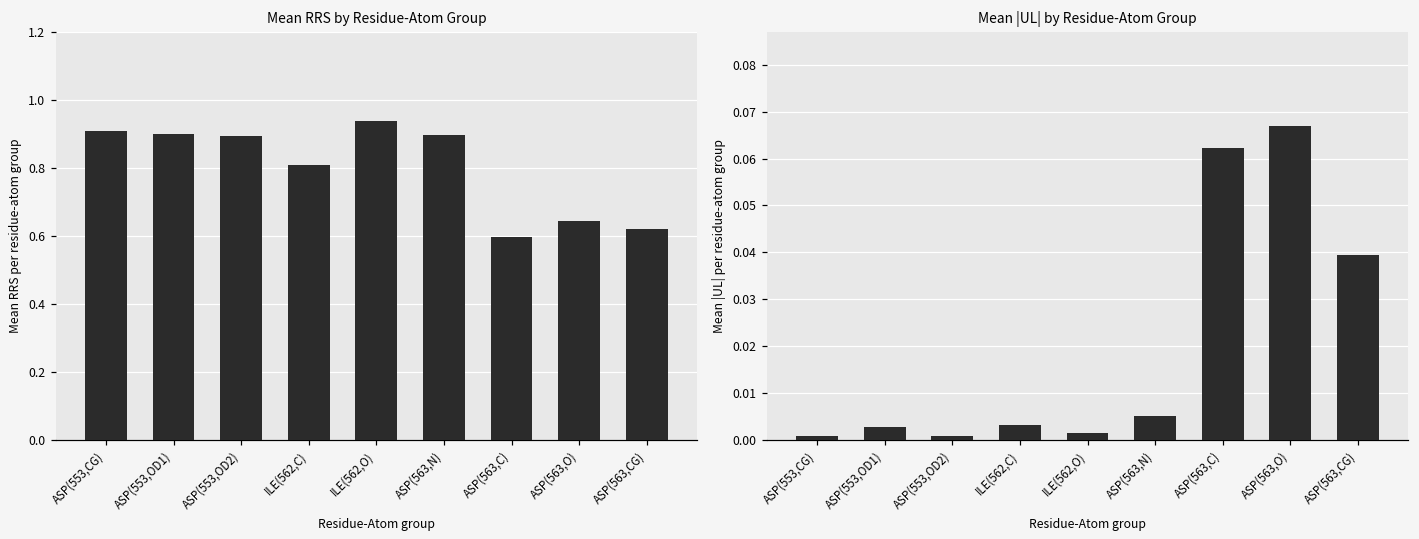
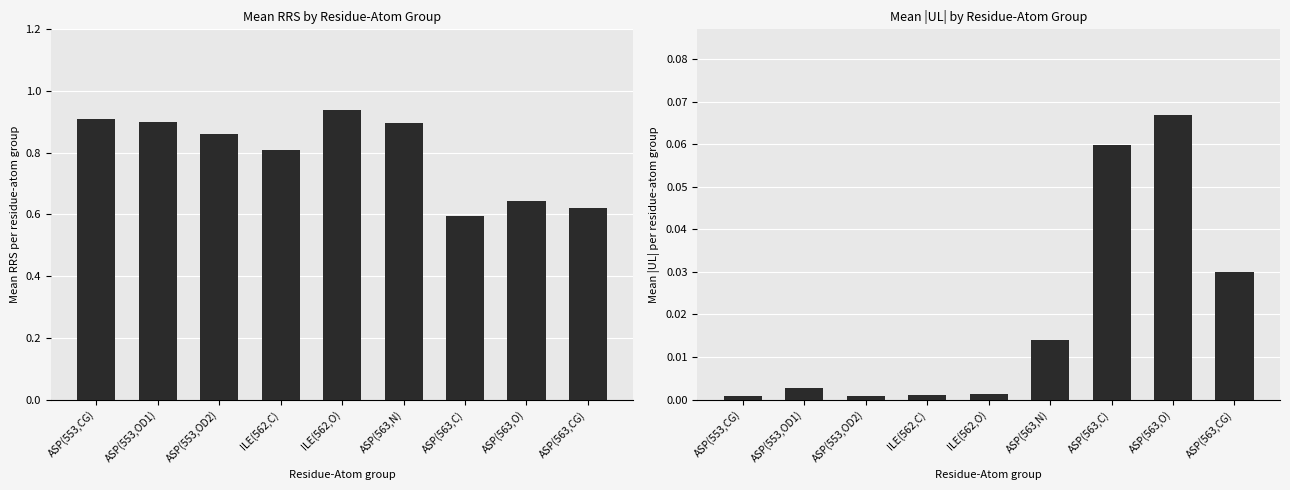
Mean RRS by Residue-Atom Group, ASP(553,OD2): 0.89 -> 0.86
Mean |UL| by Residue-Atom Group, ILE(562,C): 0.003 -> 0.001
Mean |UL| by Residue-Atom Group, ASP(563,N): 0.005 -> 0.014
Mean |UL| by Residue-Atom Group, ASP(563,C): 0.062 -> 0.060
Mean |UL| by Residue-Atom Group, ASP(563,CG): 0.040 -> 0.030
